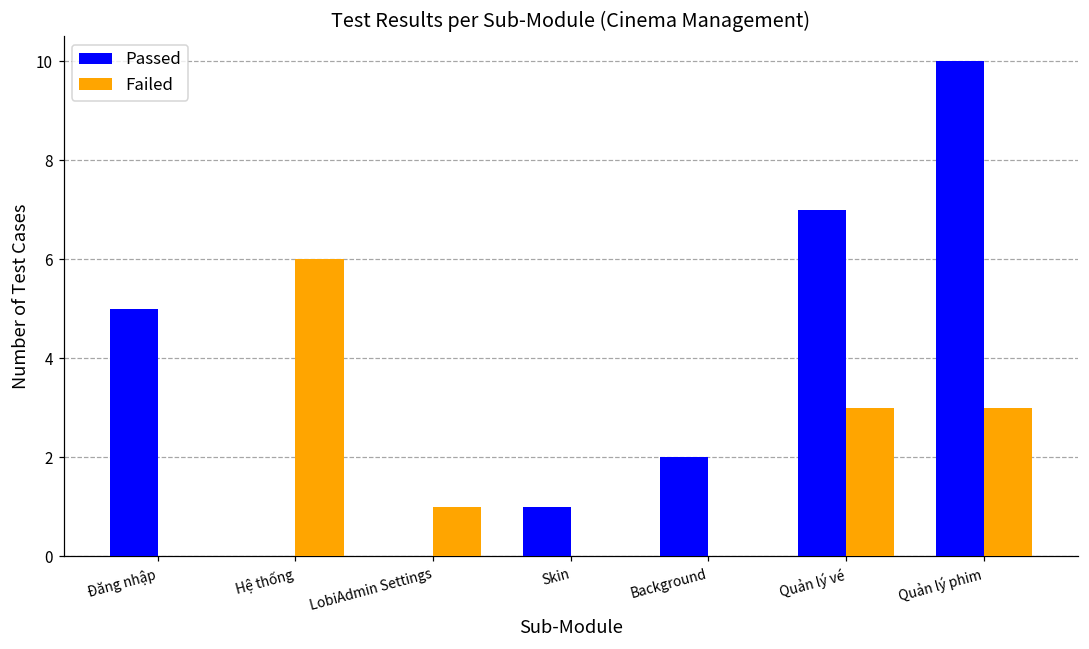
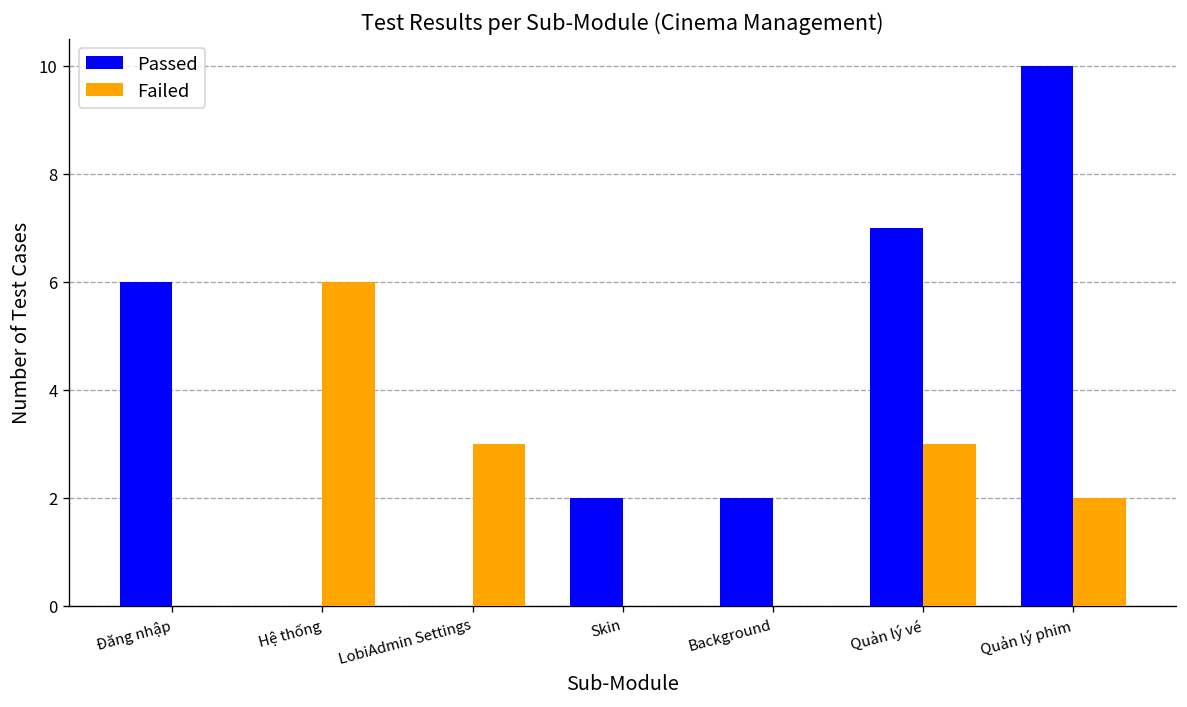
Passed, Đăng nhập: 5 -> 6
Failed, LobiAdmin Settings: 1 -> 3
Passed, Skin: 1 -> 2
Failed, Quản lý phim: 3 -> 2
